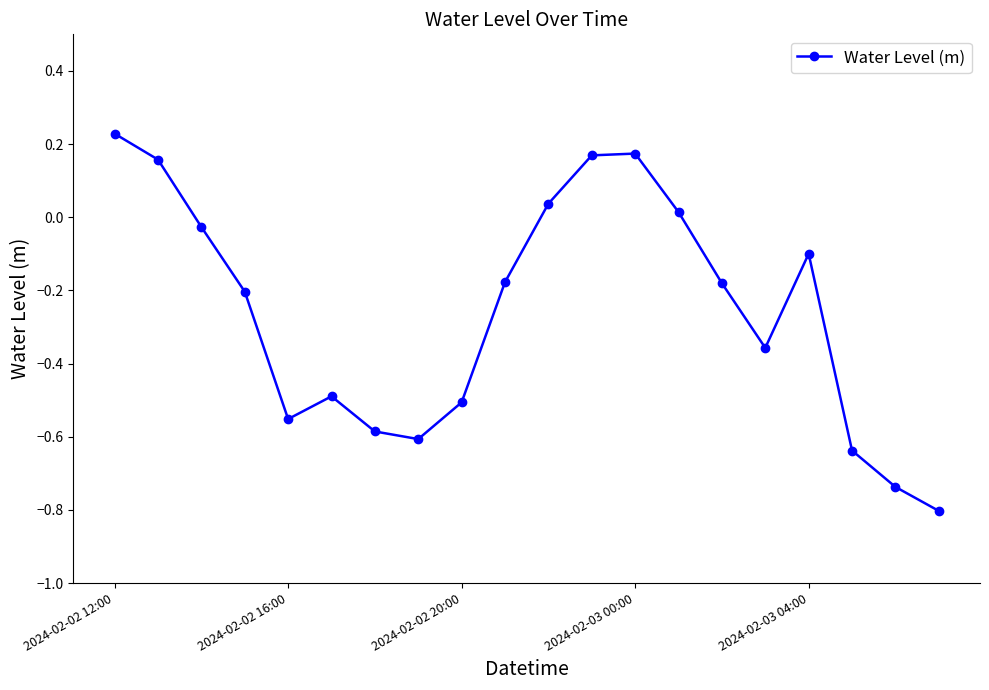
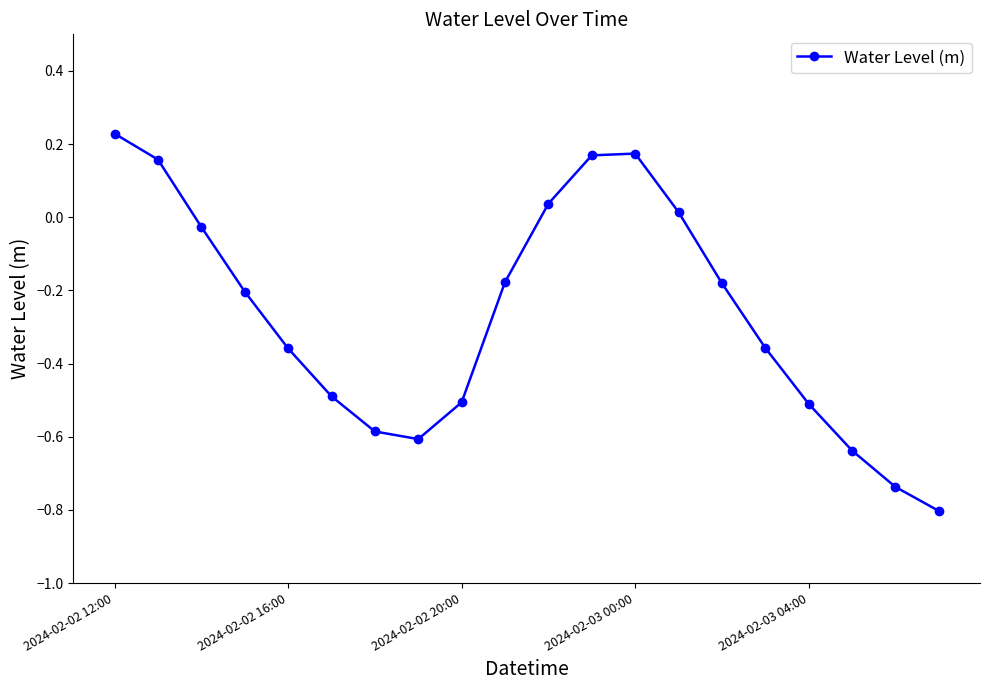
2024-02-02 16:00: -0.55 -> -0.36
2024-02-03 04:00: -0.10 -> -0.51
